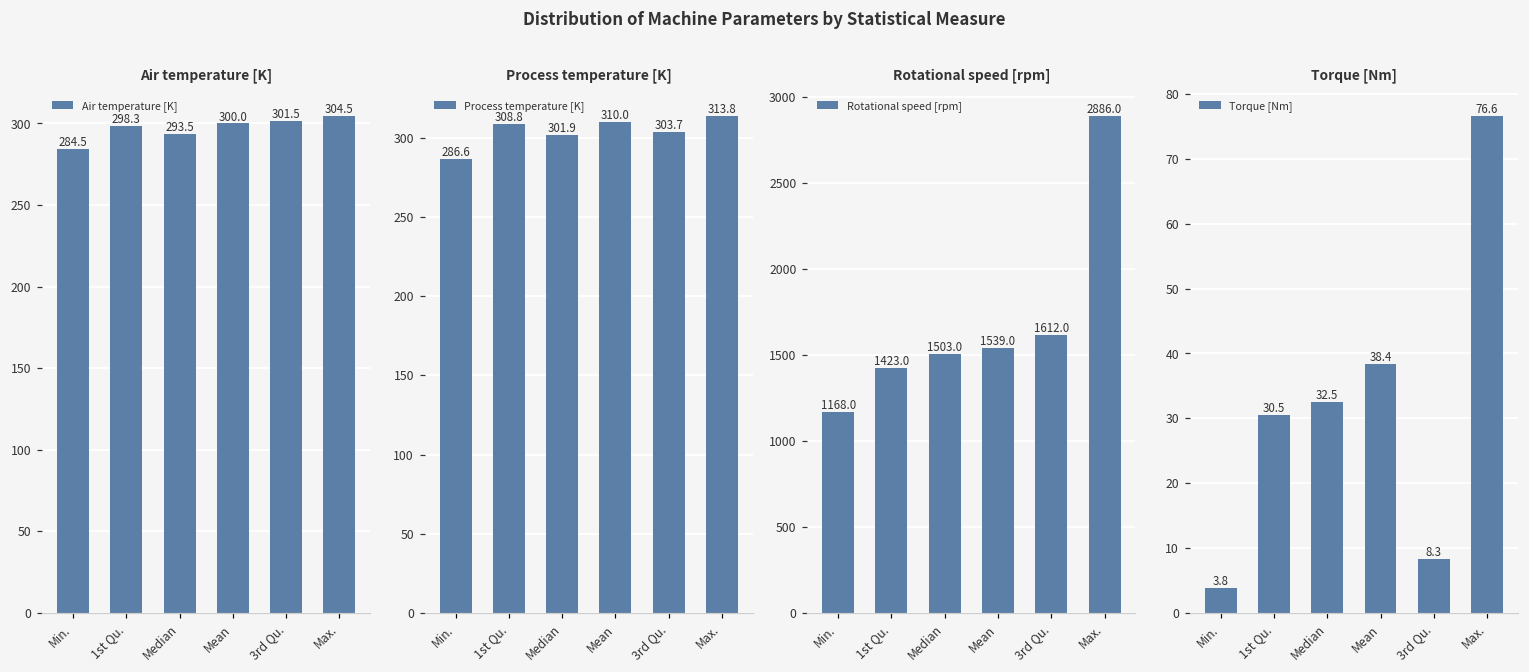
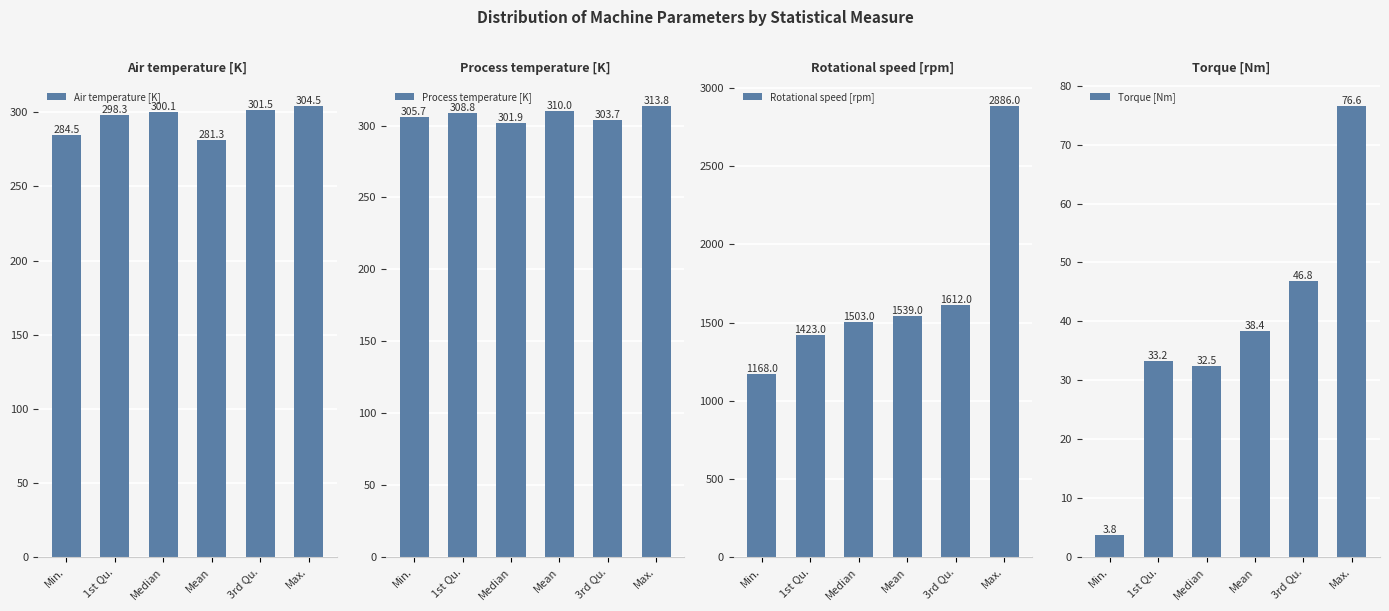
Air temperature [K], Median: 293.5 -> 300.1
Air temperature [K], Mean: 300.0 -> 281.3
Process temperature [K], Min.: 286.6 -> 305.7
Torque [Nm], 1st Qu.: 30.5 -> 33.2
Torque [Nm], 3rd Qu.: 8.3 -> 46.8
